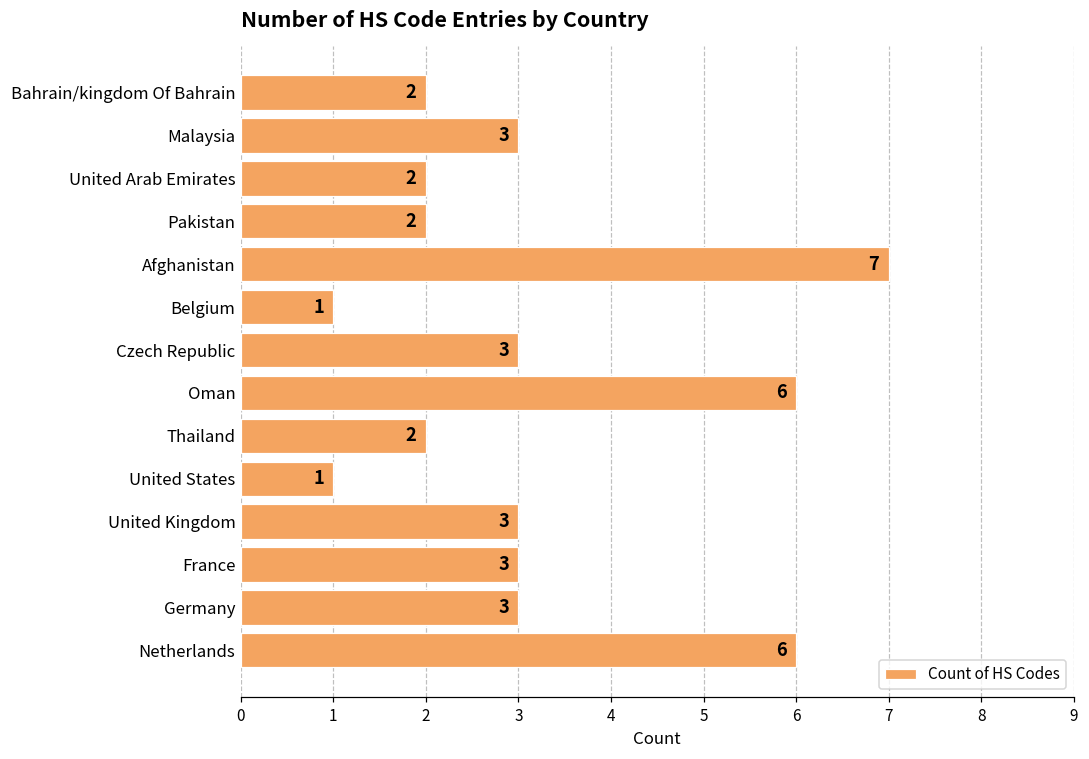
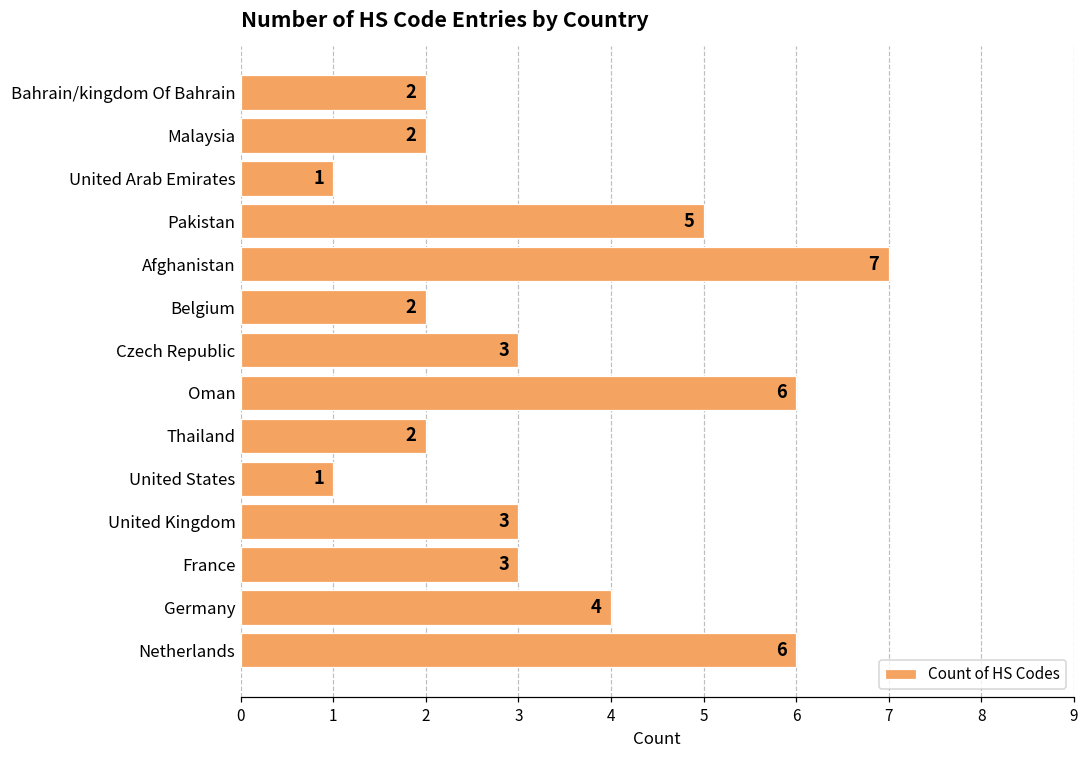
Malaysia: 3 -> 2
United Arab Emirates: 2 -> 1
Pakistan: 2 -> 5
Belgium: 1 -> 2
Germany: 3 -> 4
